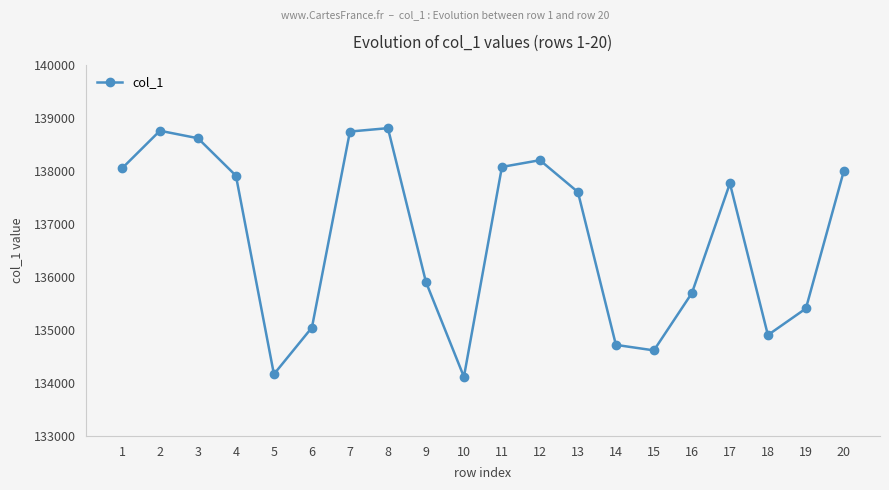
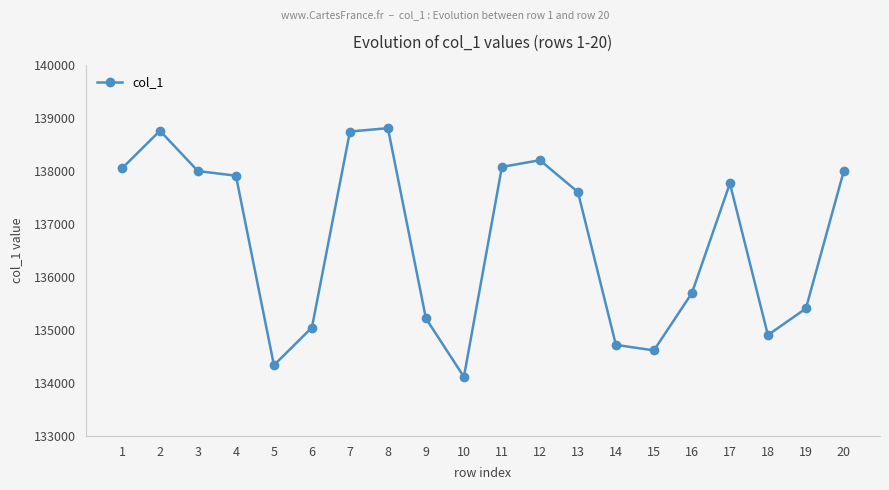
3: 138600 -> 138000
5: 134200 -> 134300
9: 135900 -> 135200
